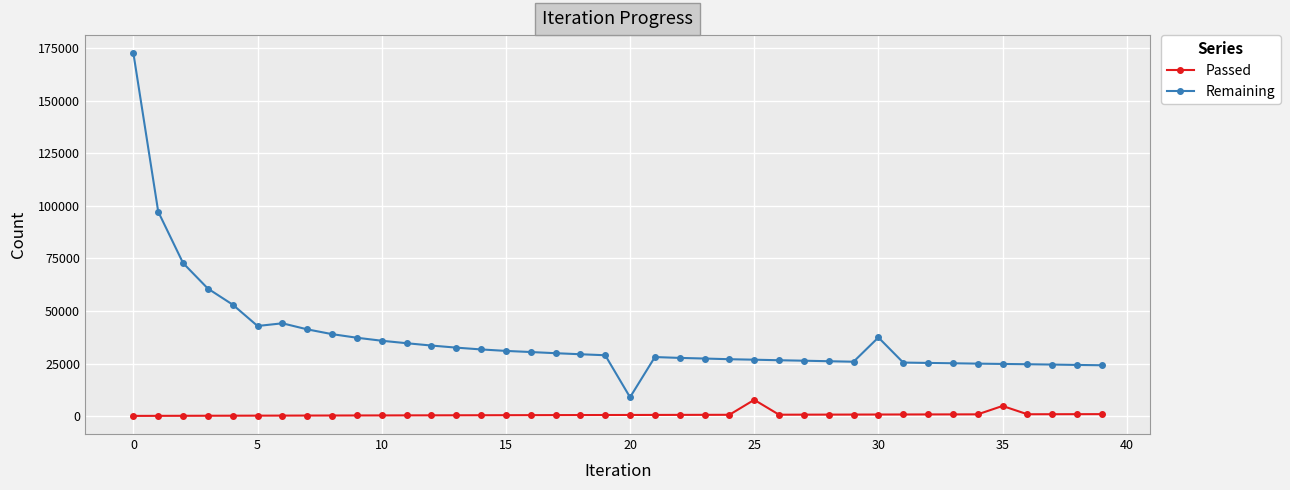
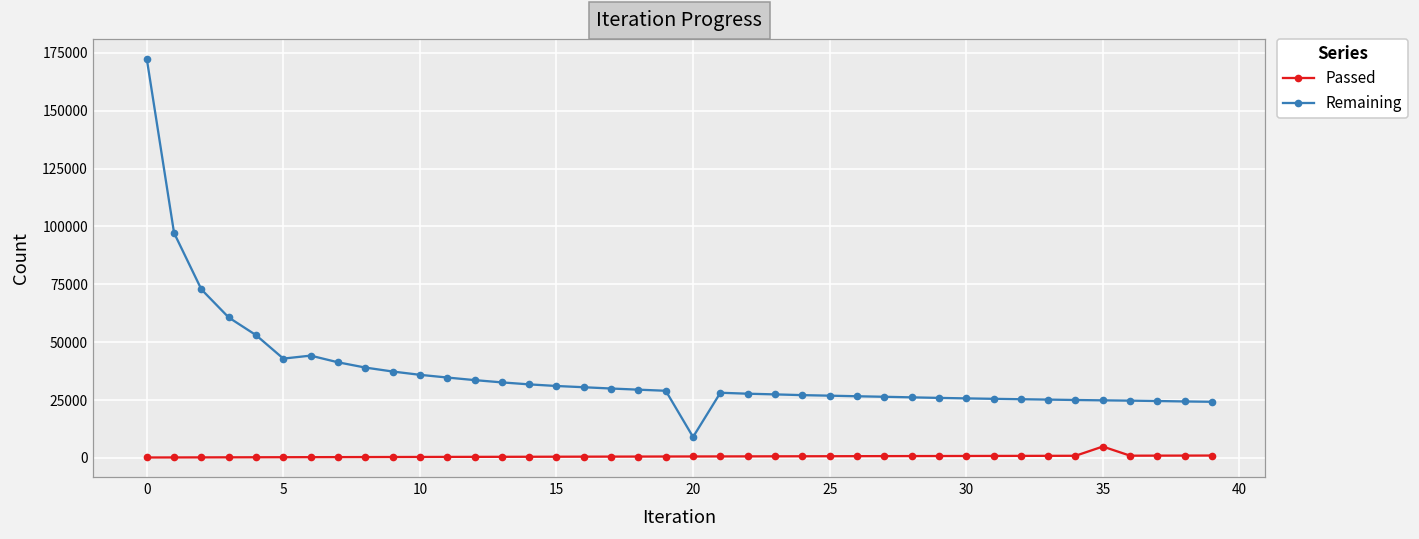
Passed, 25: 8000 -> 1000
Remaining, 30: 37000 -> 26000
